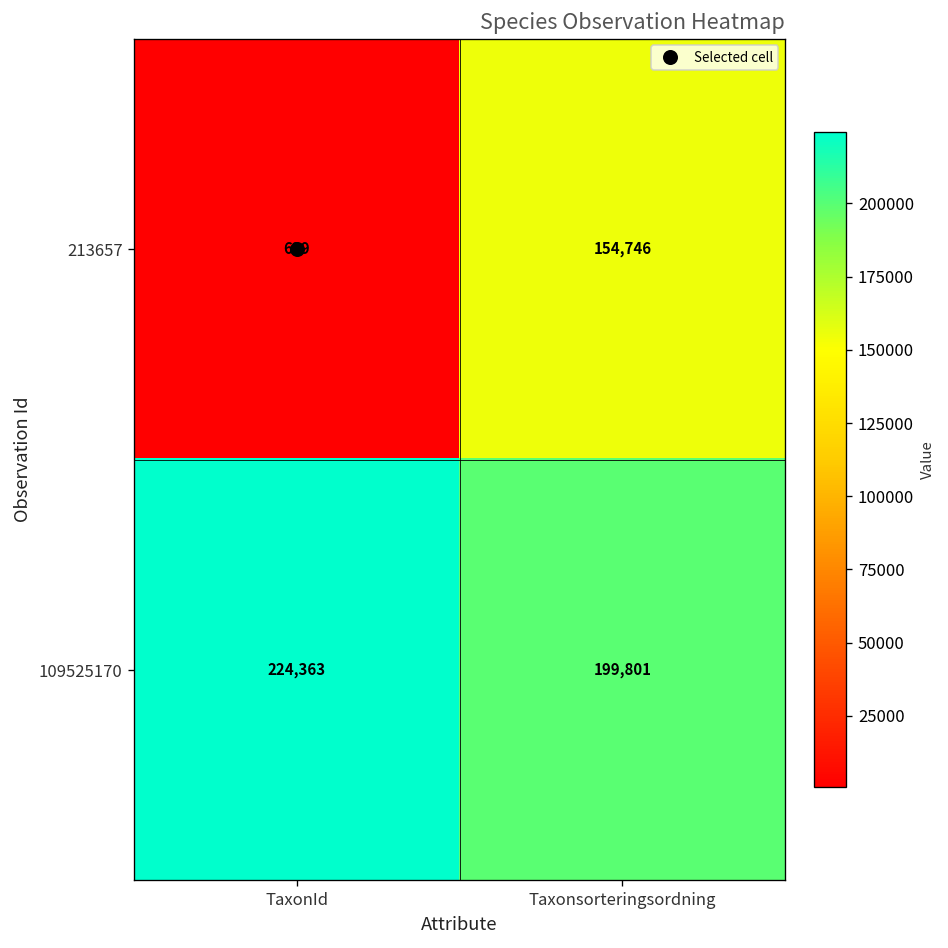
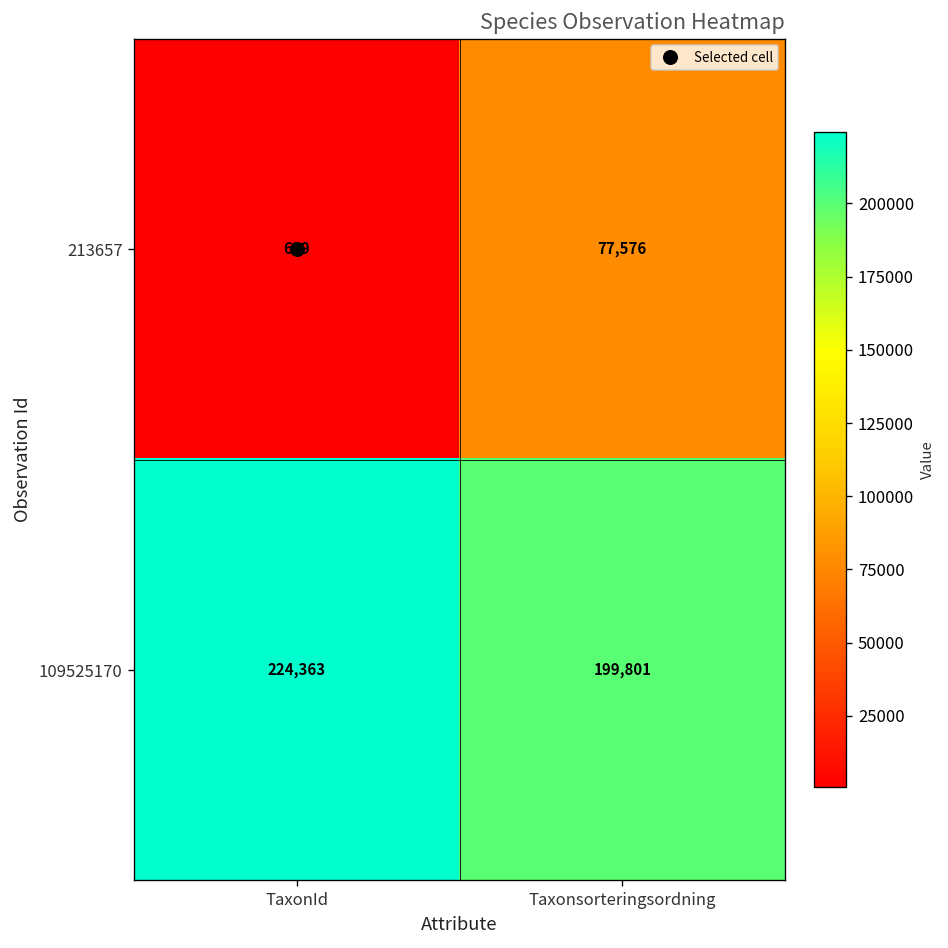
213657, Taxonsorteringsordning: 154,746 -> 77,576
